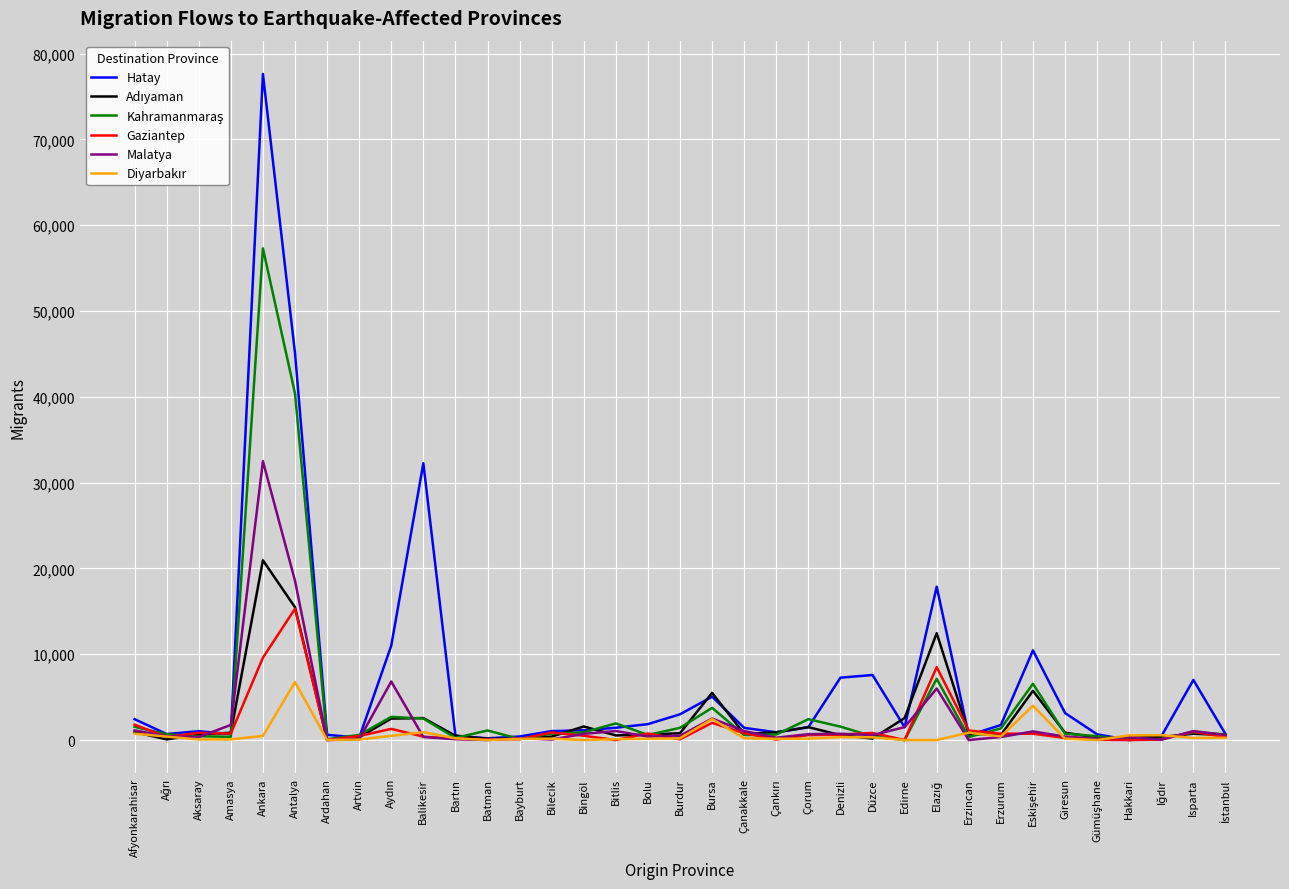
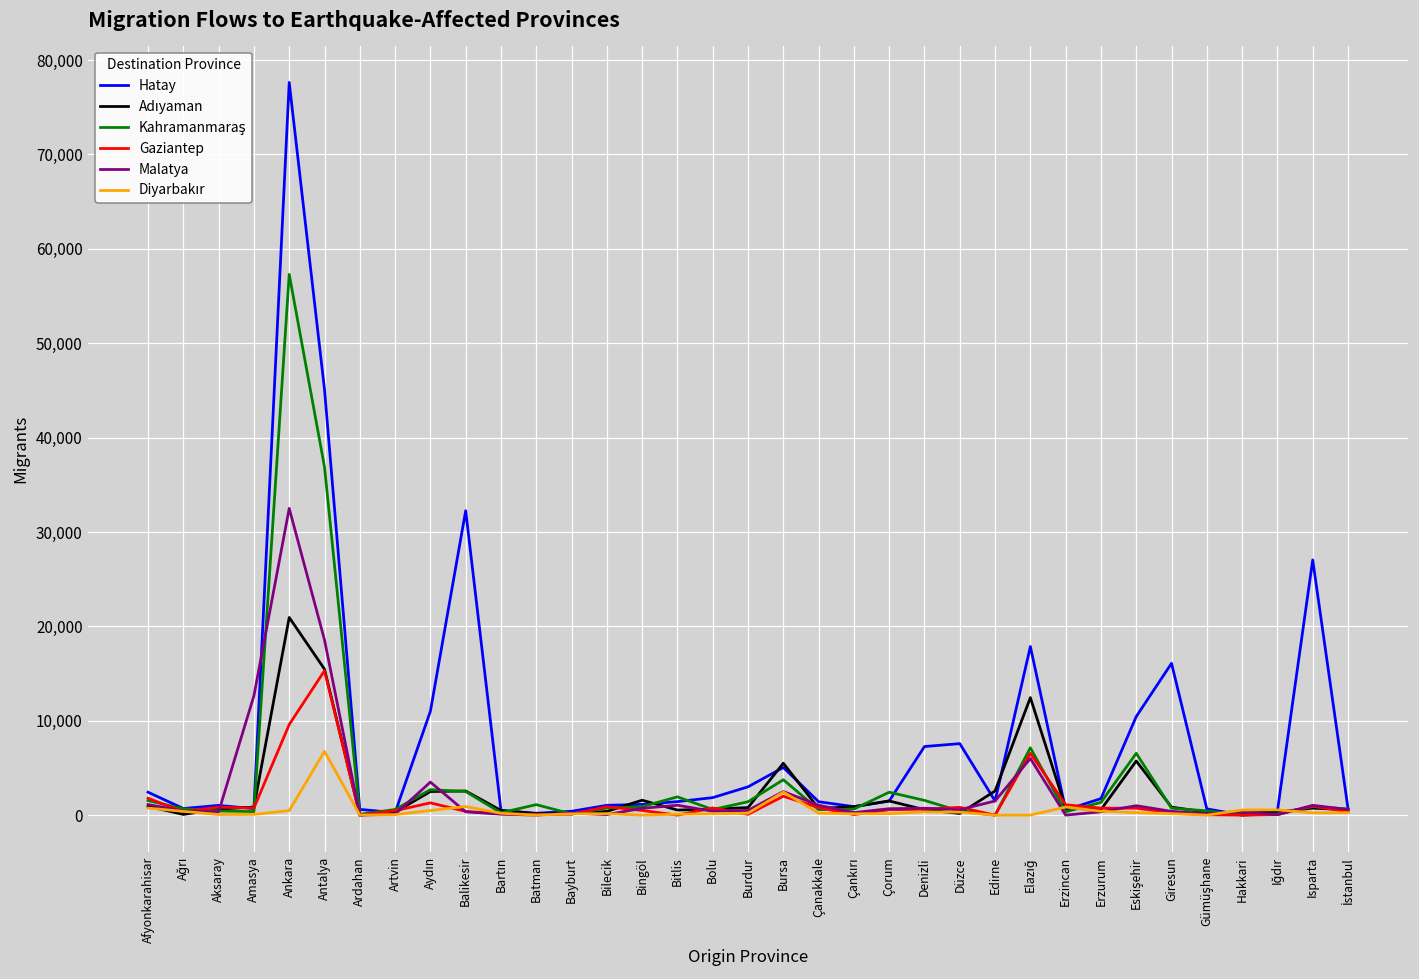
Malatya, Amasya: 2,000 -> 13,000
Kahramanmaraş, Antalya: 40,000 -> 37,000
Malatya, Aydın: 7,000 -> 4,000
Gaziantep, Elazığ: 8,000 -> 7,000
Diyarbakır, Eskişehir: 4,000 -> 0
Hatay, Giresun: 3,000 -> 16,000
Hatay, Isparta: 7,000 -> 27,000
